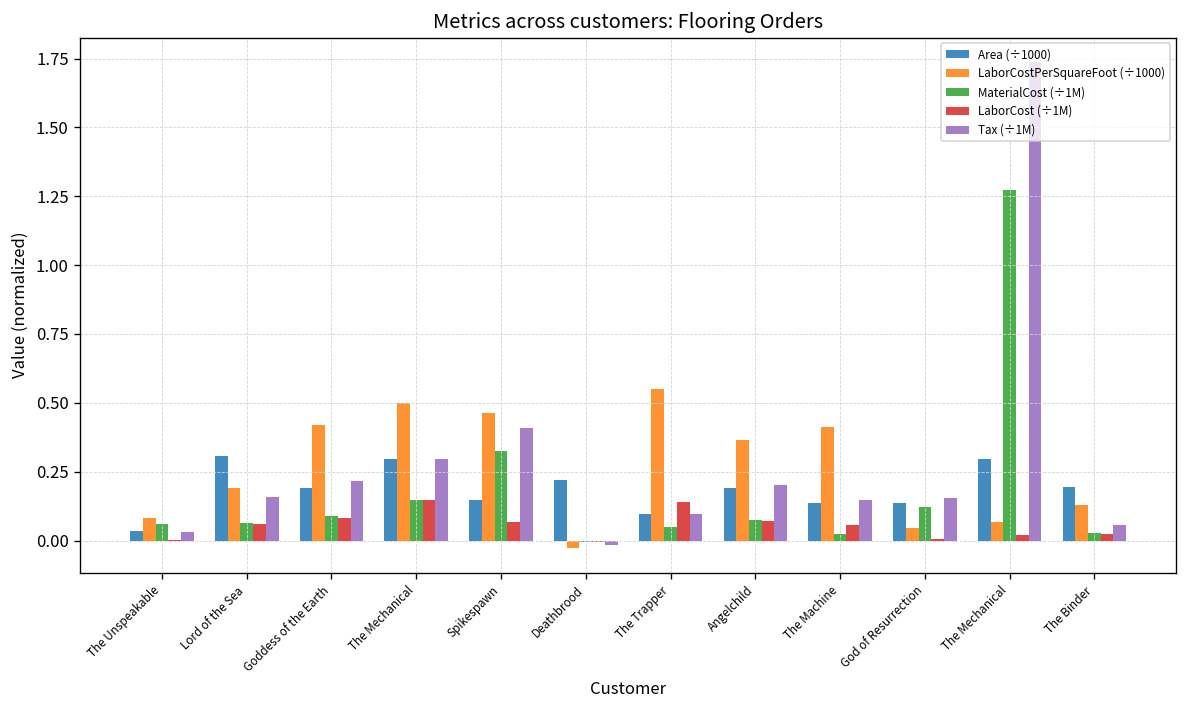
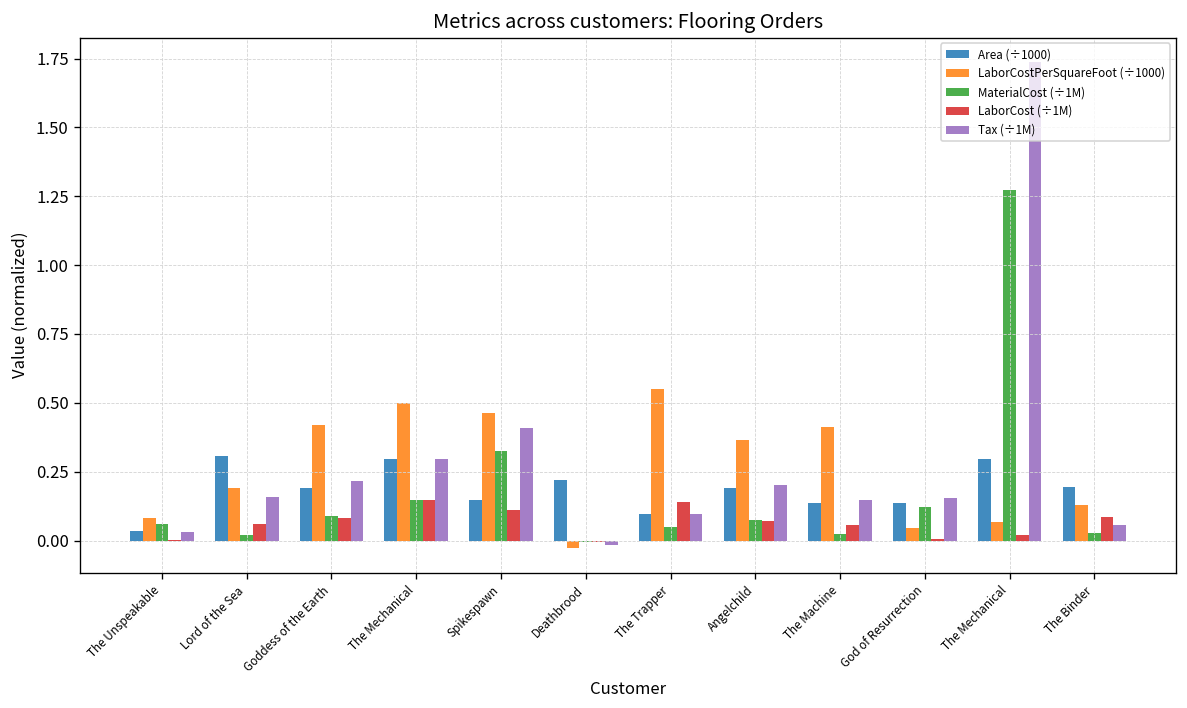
MaterialCost (÷1M), Lord of the Sea: 0.06 -> 0.02
LaborCost (÷1M), Spikespawn: 0.07 -> 0.11
LaborCost (÷1M), The Binder: 0.03 -> 0.09
